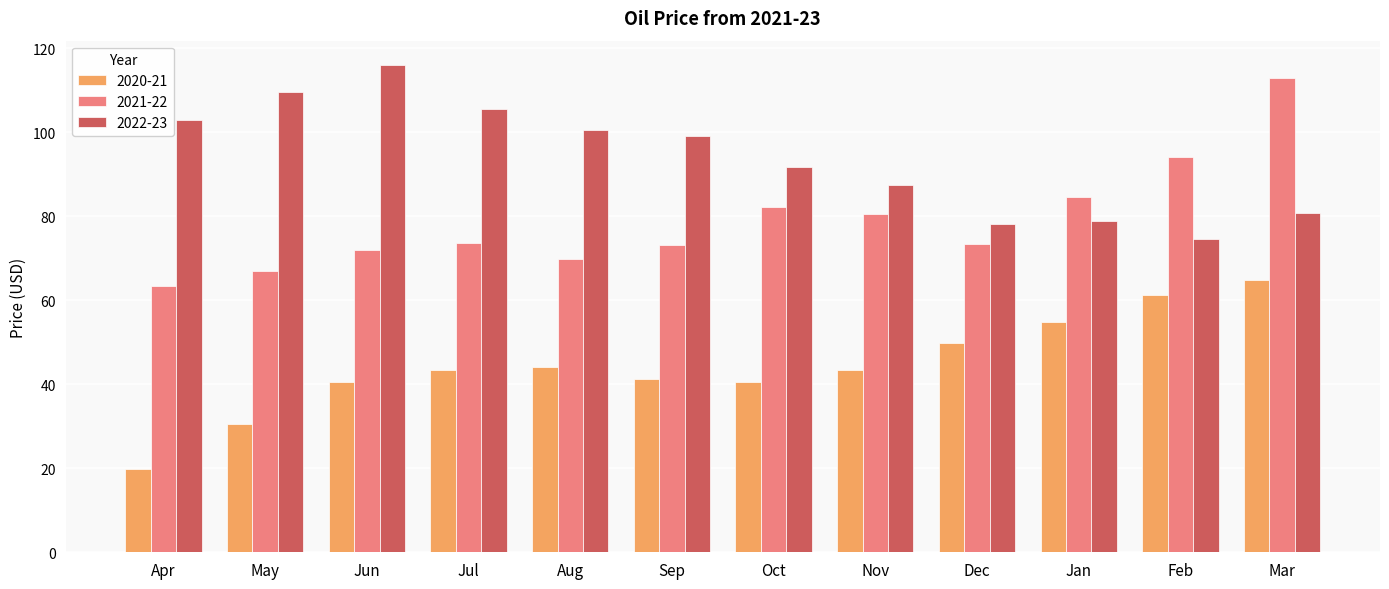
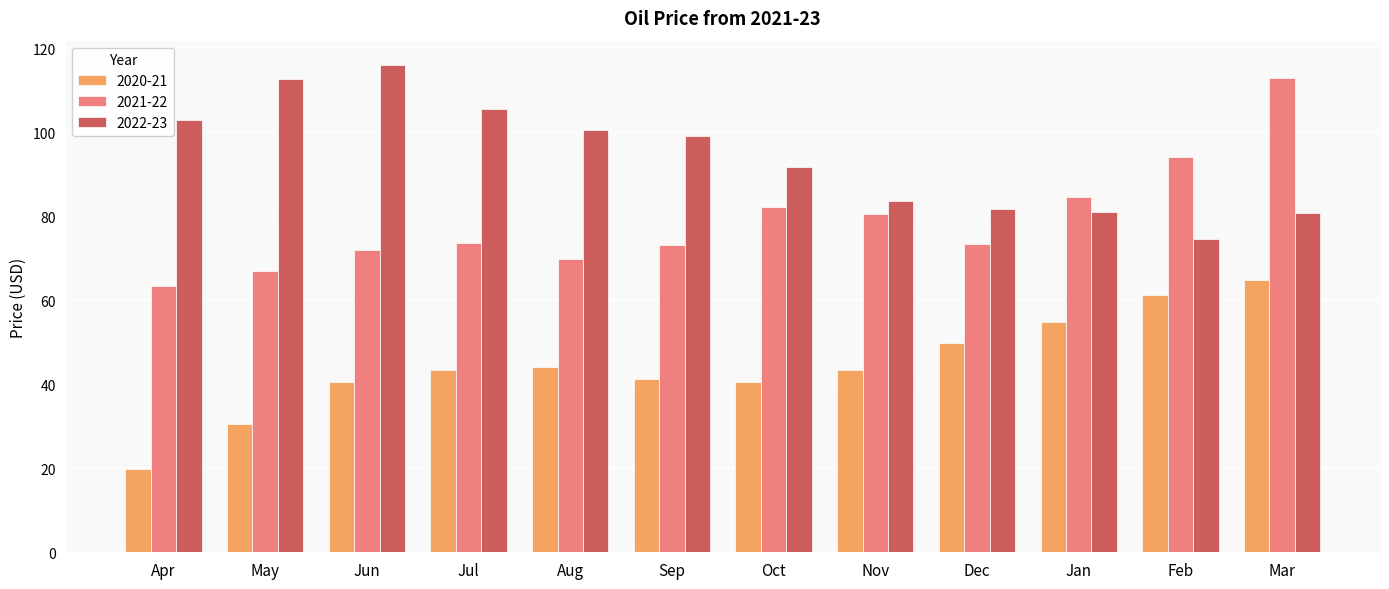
2022-23, May: 110 -> 113
2022-23, Nov: 88 -> 84
2022-23, Dec: 78 -> 82
2022-23, Jan: 79 -> 81
